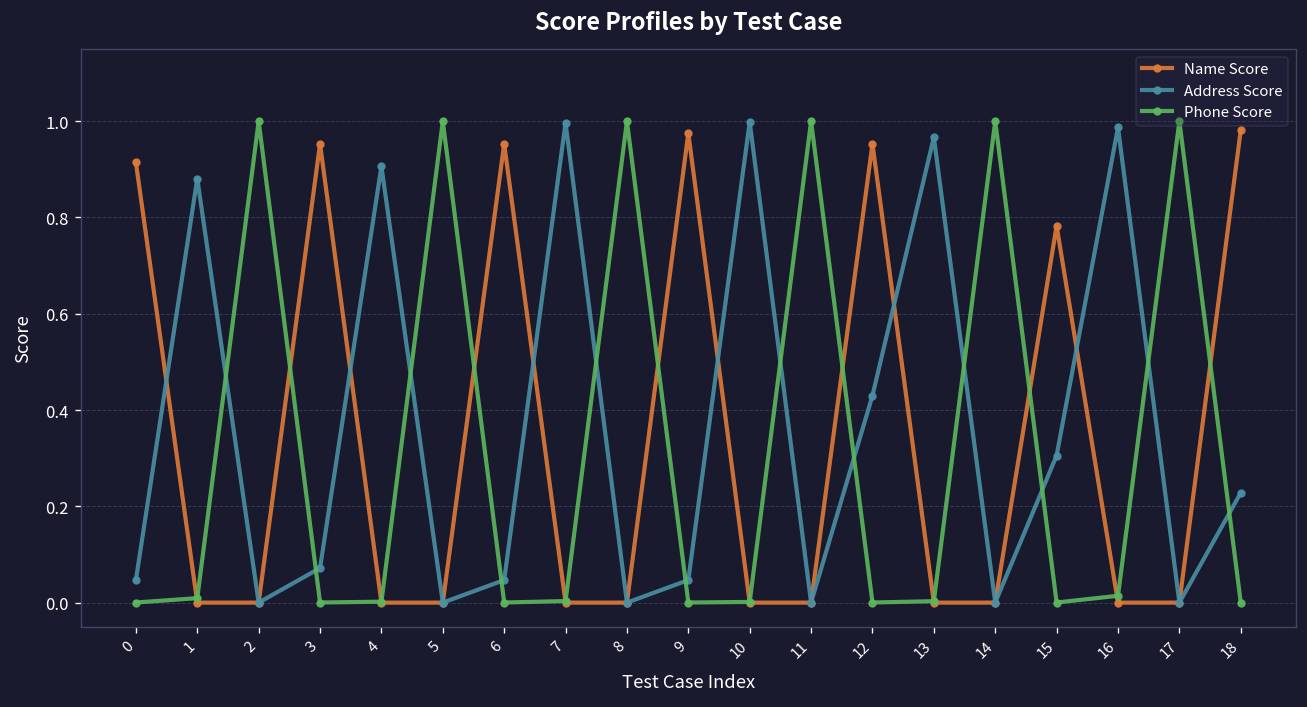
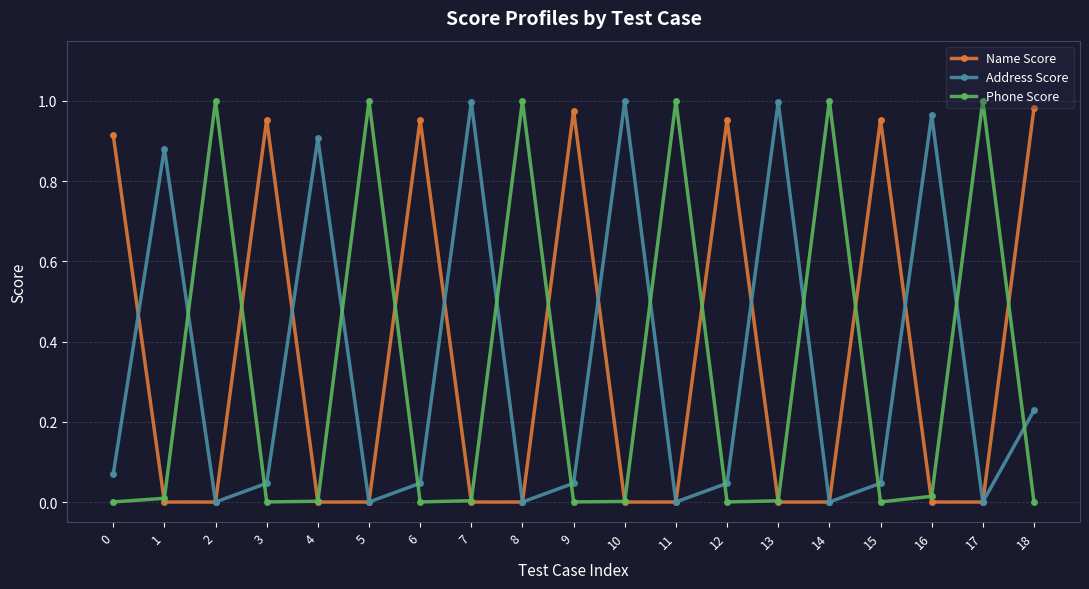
Address Score, 0: 0.05 -> 0.07
Address Score, 3: 0.07 -> 0.05
Address Score, 12: 0.43 -> 0.05
Address Score, 13: 0.97 -> 1.00
Name Score, 15: 0.78 -> 0.95
Address Score, 15: 0.31 -> 0.05
Address Score, 16: 0.99 -> 0.96
